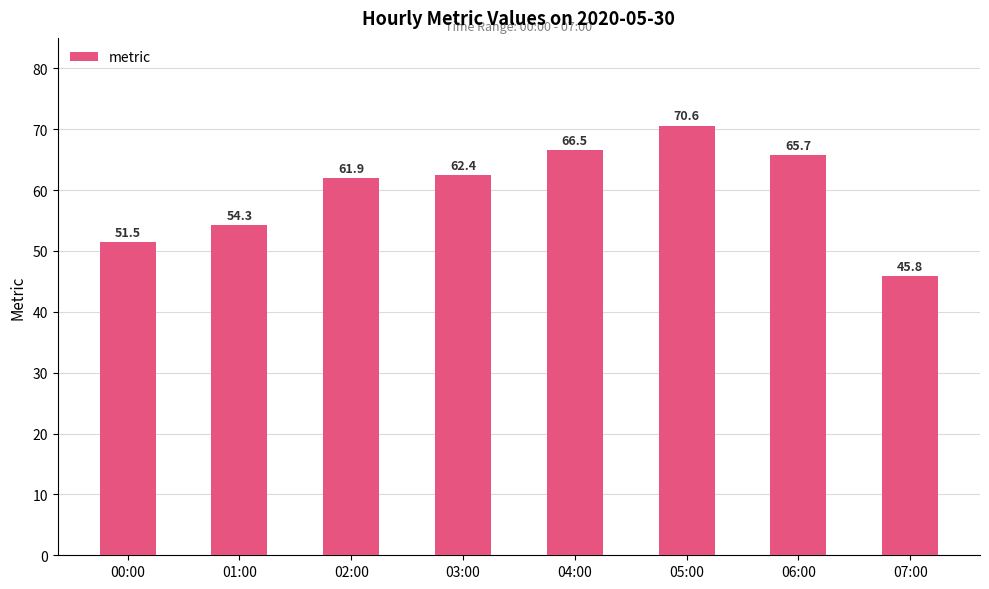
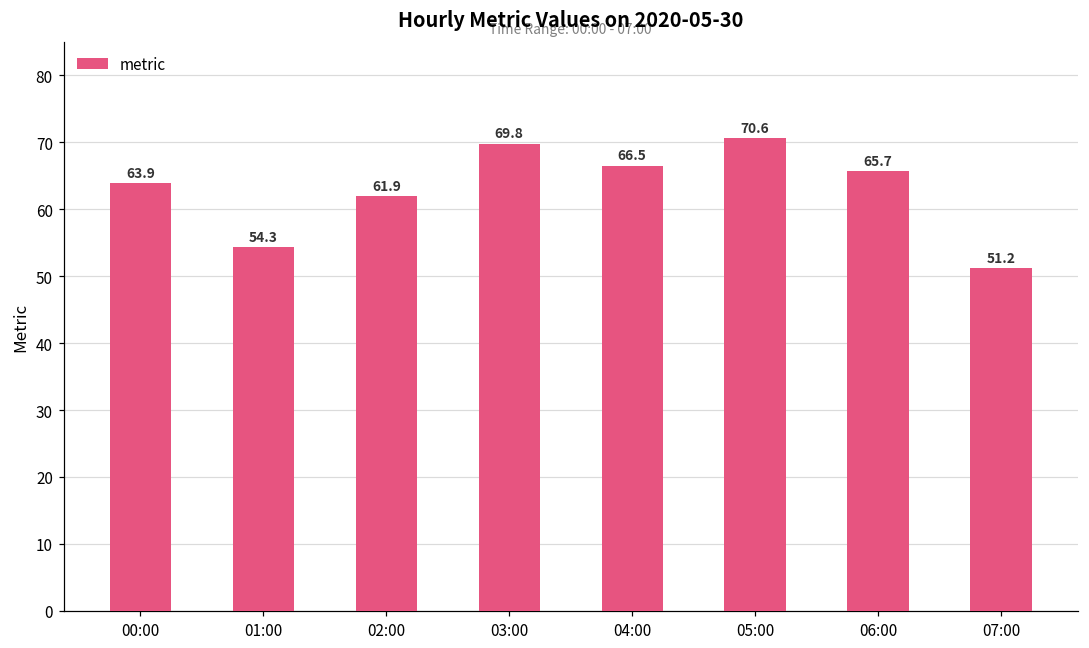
00:00: 51.5 -> 63.9
03:00: 62.4 -> 69.8
07:00: 45.8 -> 51.2
